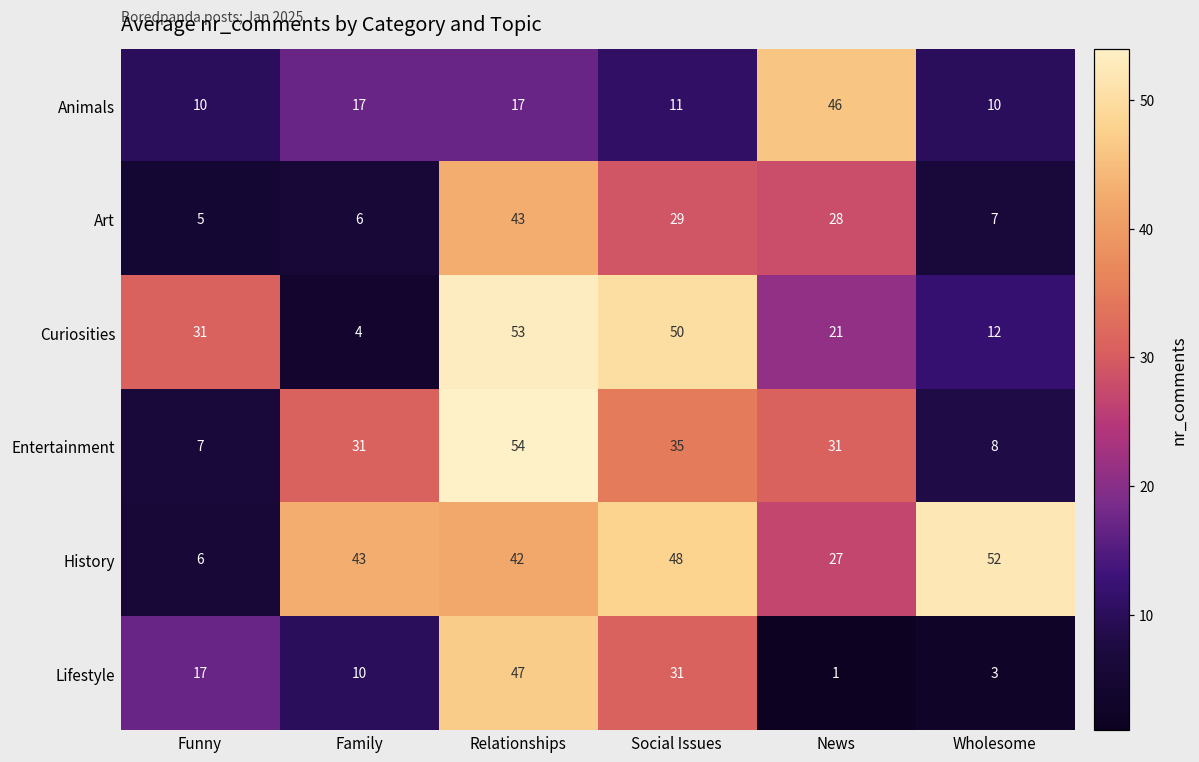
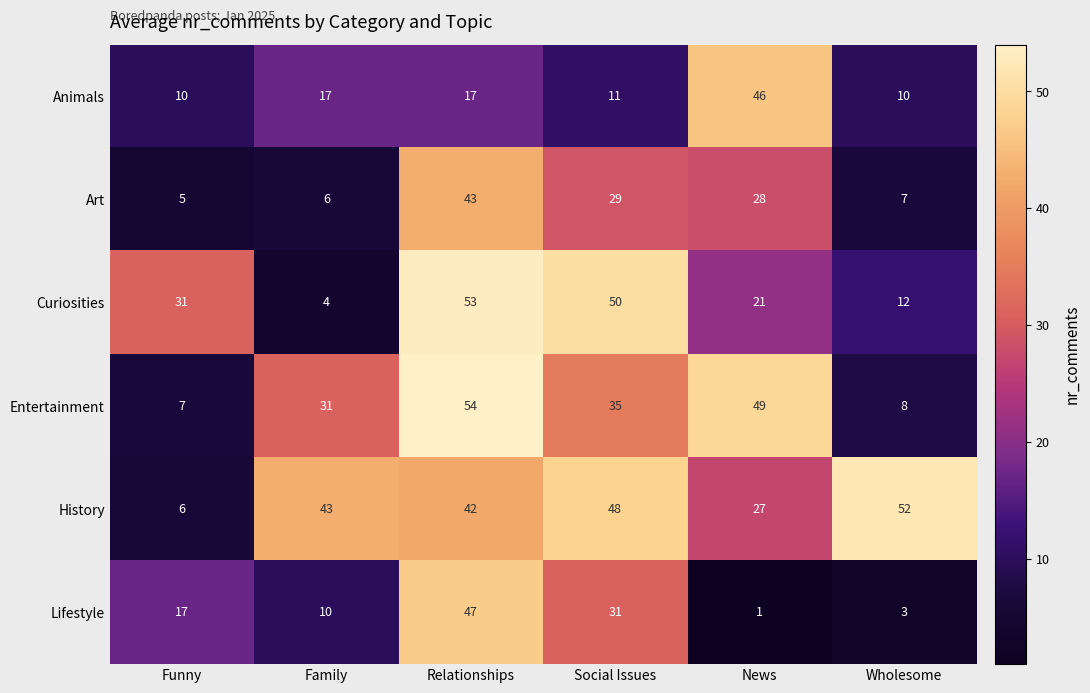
Entertainment, News: 31 -> 49
